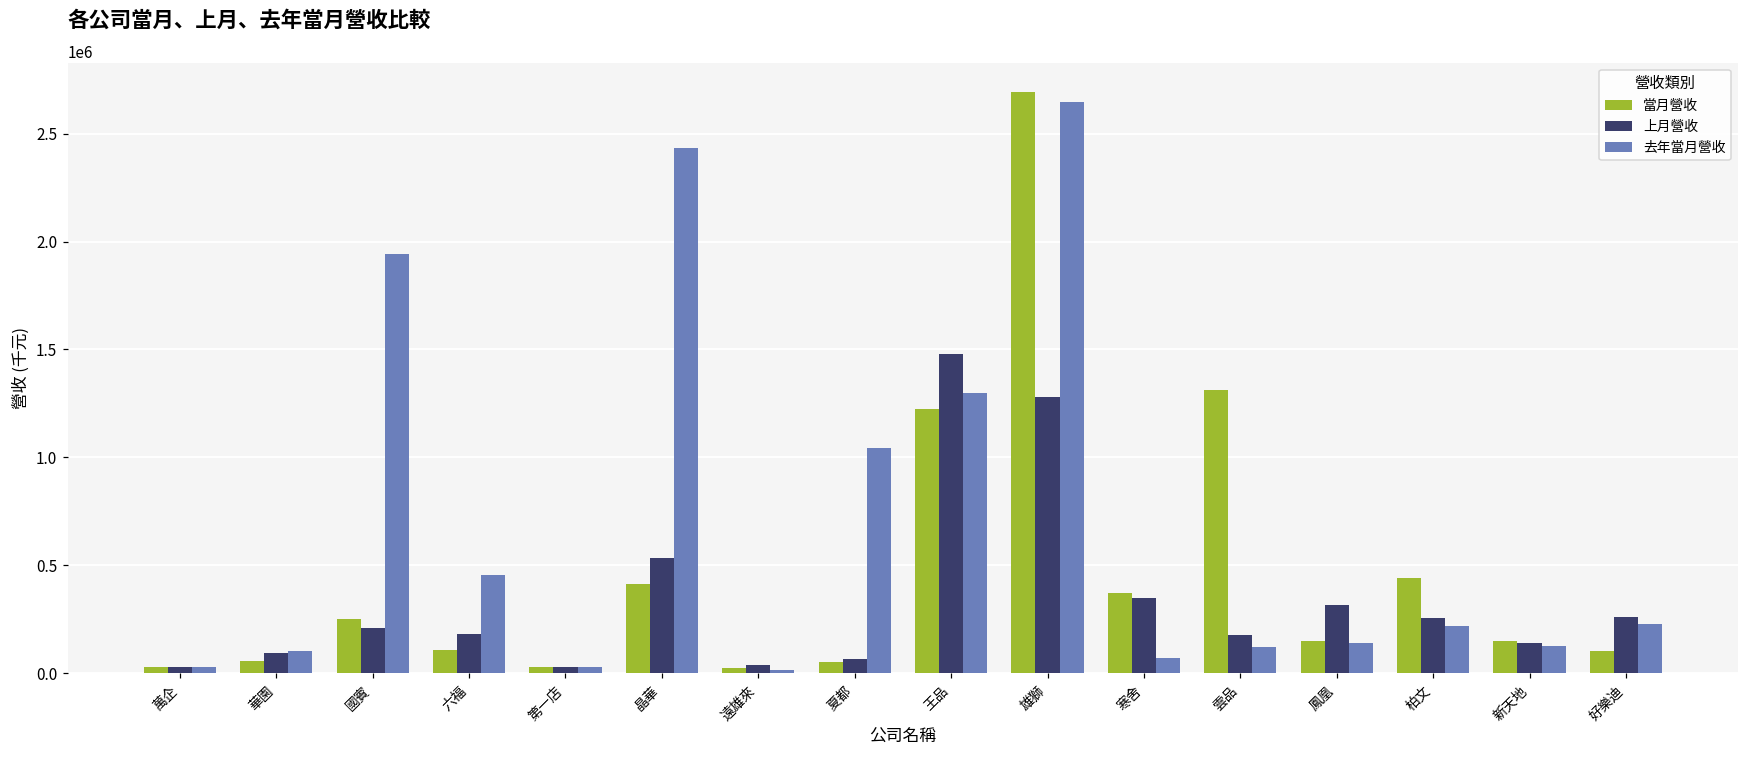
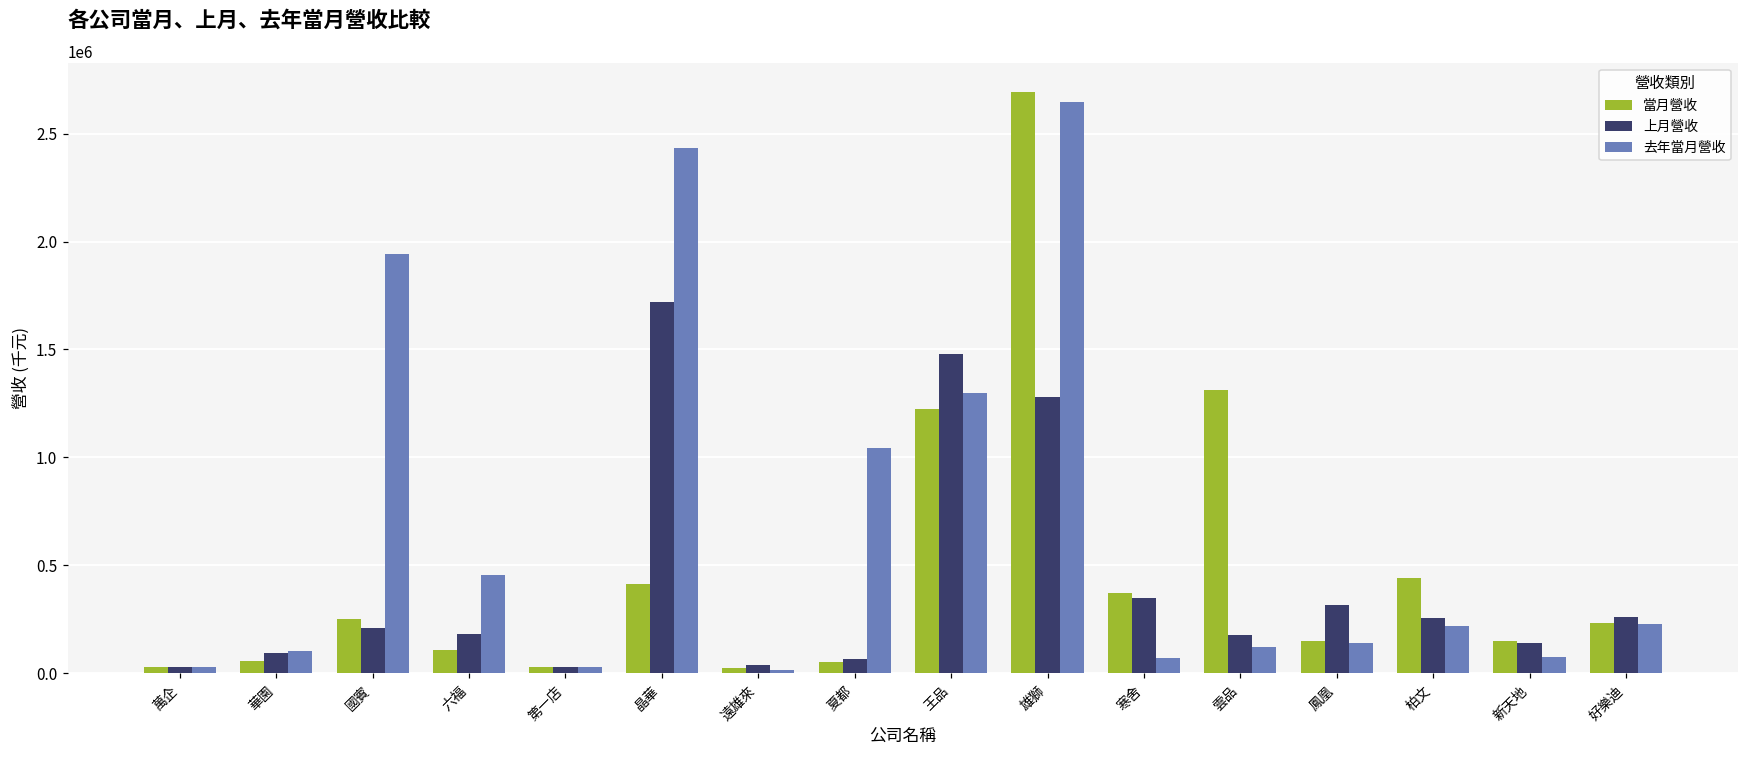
上月營收, 晶華: 530000 -> 1720000
去年當月營收, 新天地: 130000 -> 80000
當月營收, 好樂迪: 100000 -> 230000
